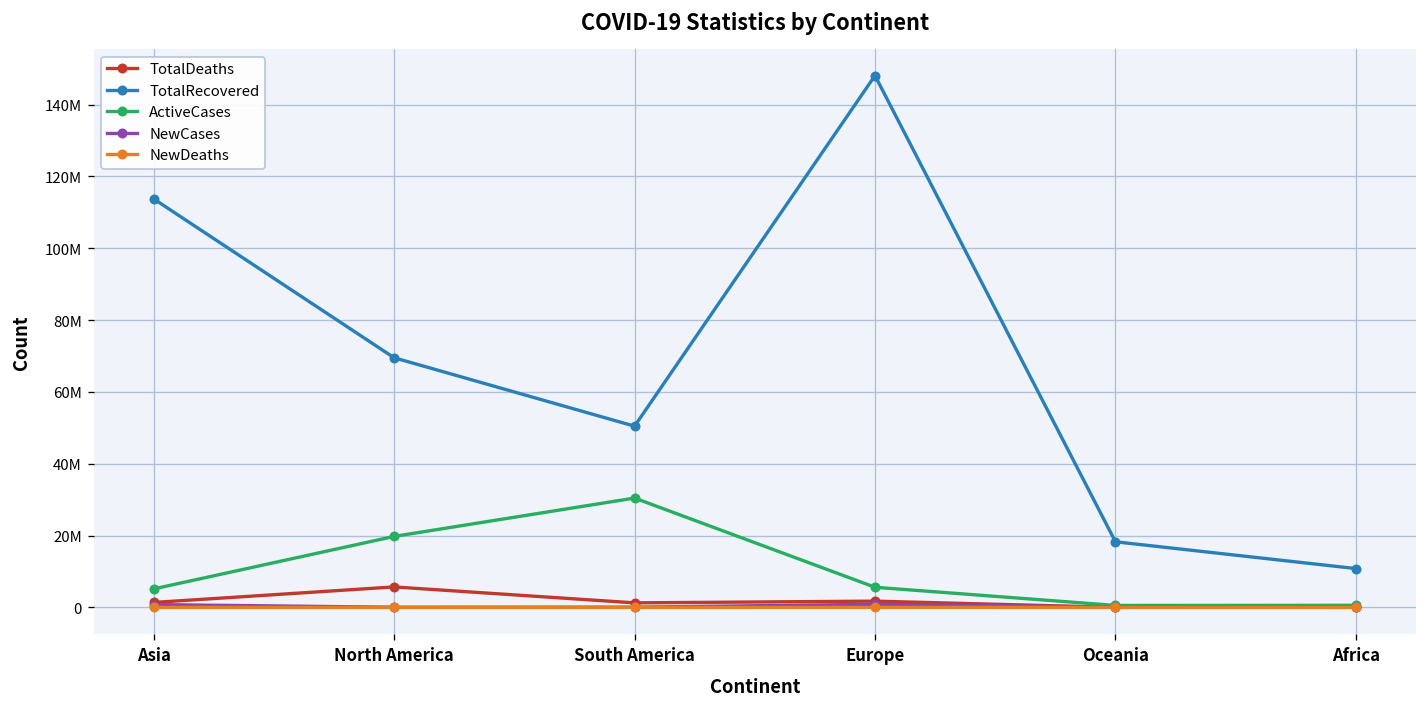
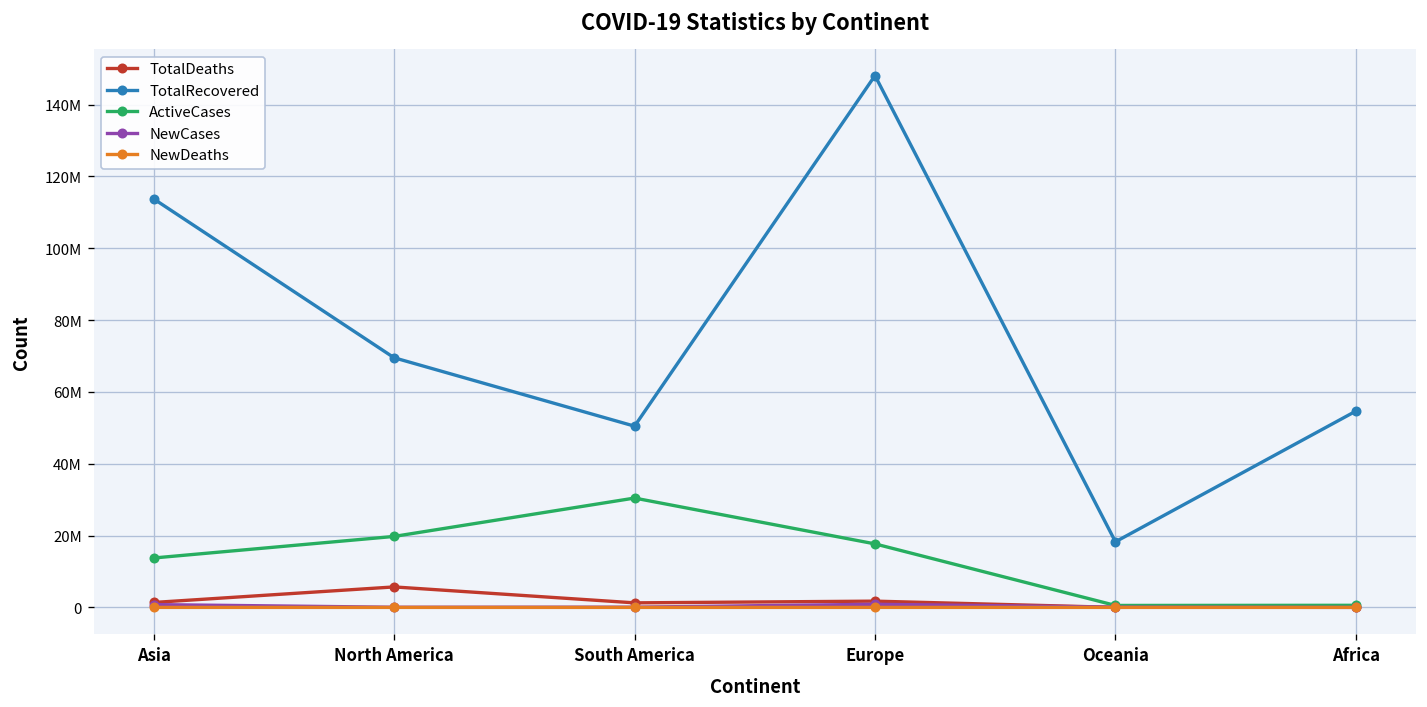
ActiveCases, Asia: 5000000 -> 14000000
ActiveCases, Europe: 6000000 -> 18000000
TotalRecovered, Africa: 11000000 -> 55000000
